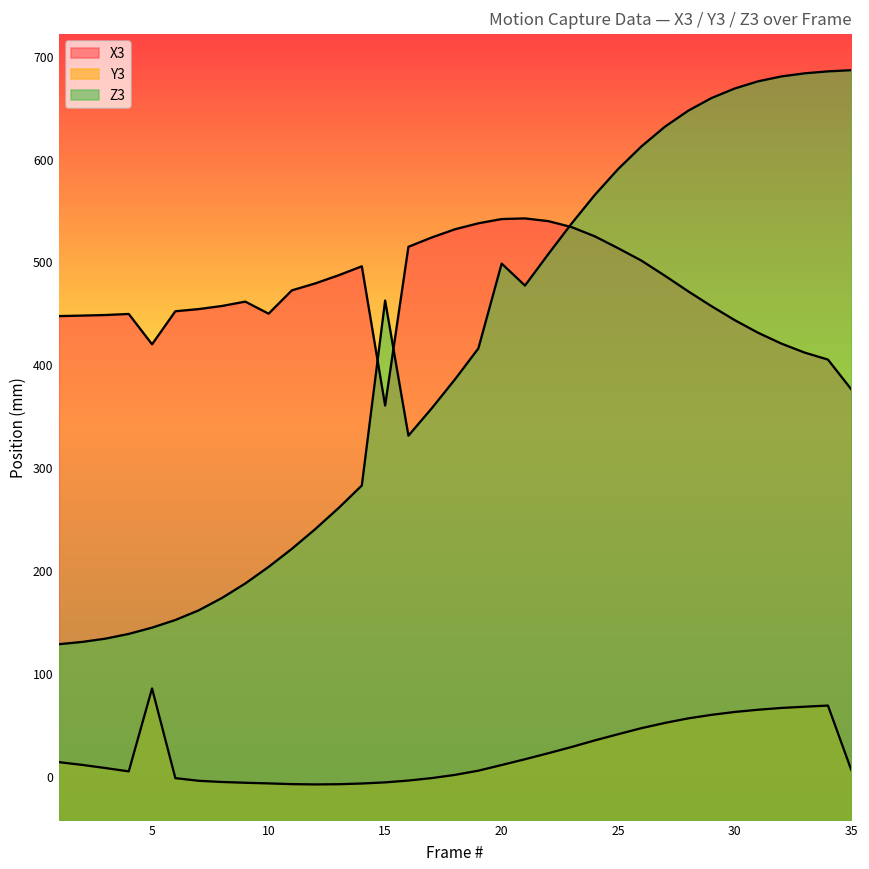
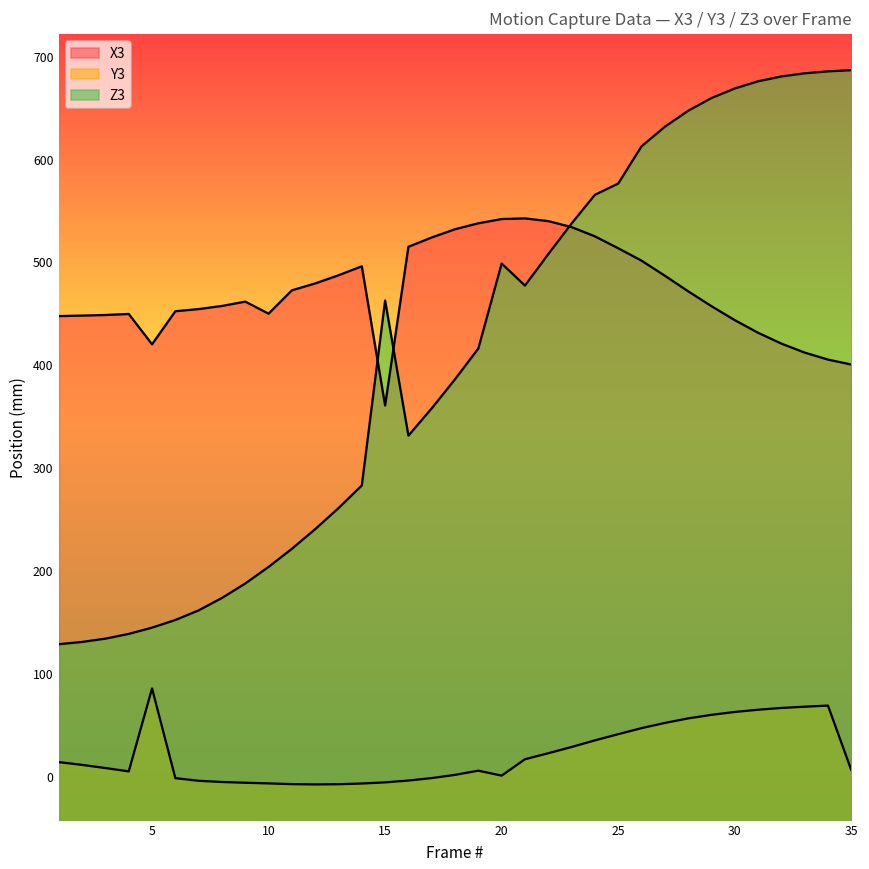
Y3, 20: 10 -> 0
Z3, 25: 590 -> 580
X3, 35: 380 -> 400
